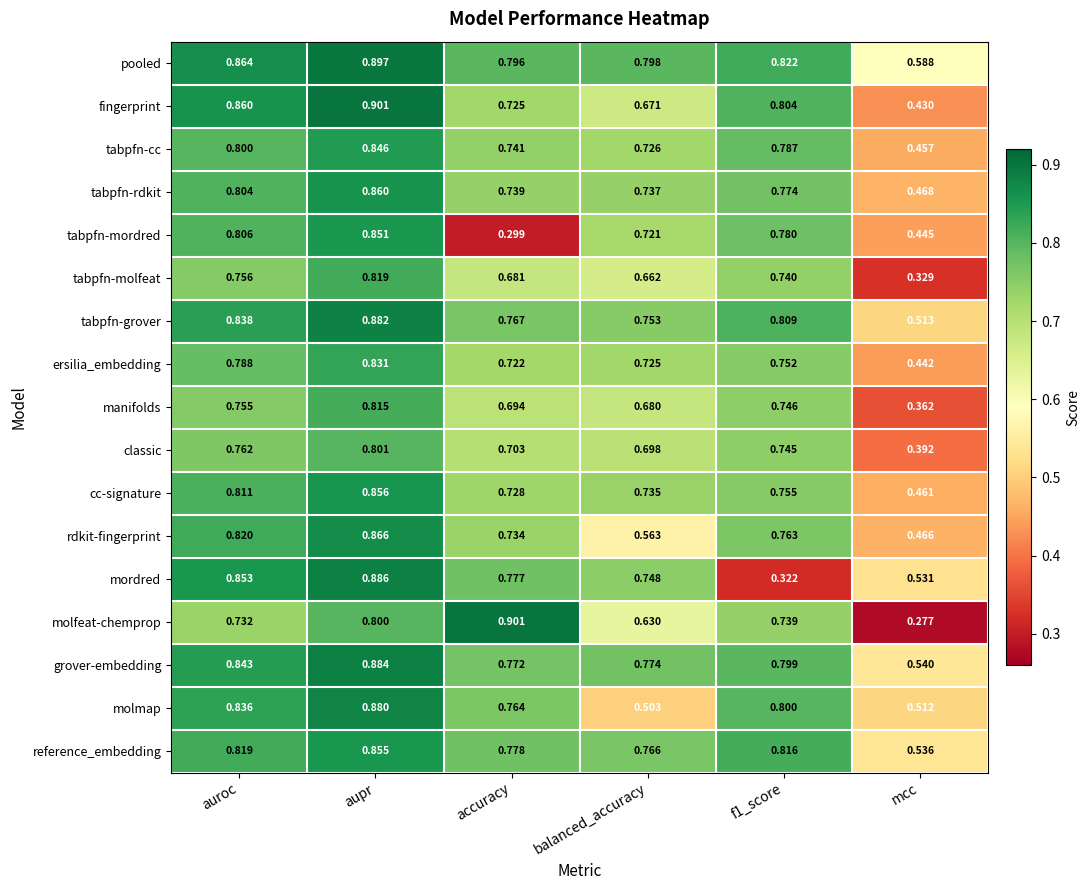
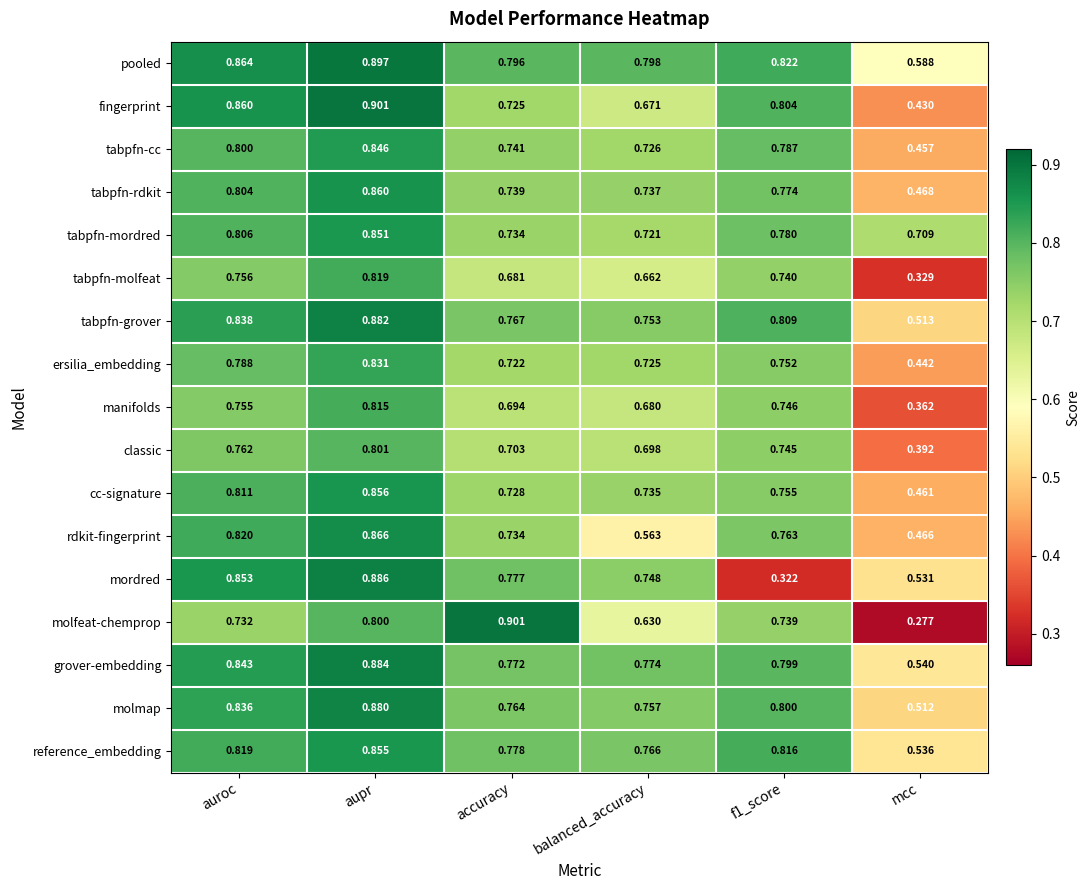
tabpfn-mordred, accuracy: 0.299 -> 0.734
tabpfn-mordred, mcc: 0.445 -> 0.709
molmap, balanced_accuracy: 0.503 -> 0.757
